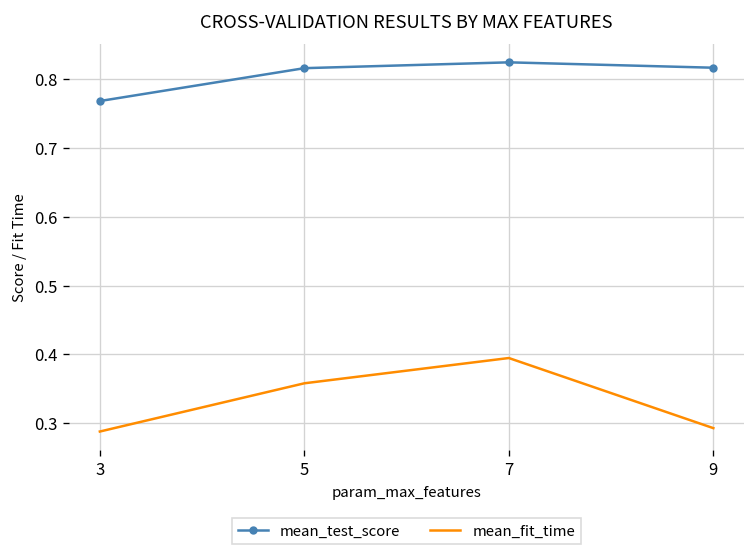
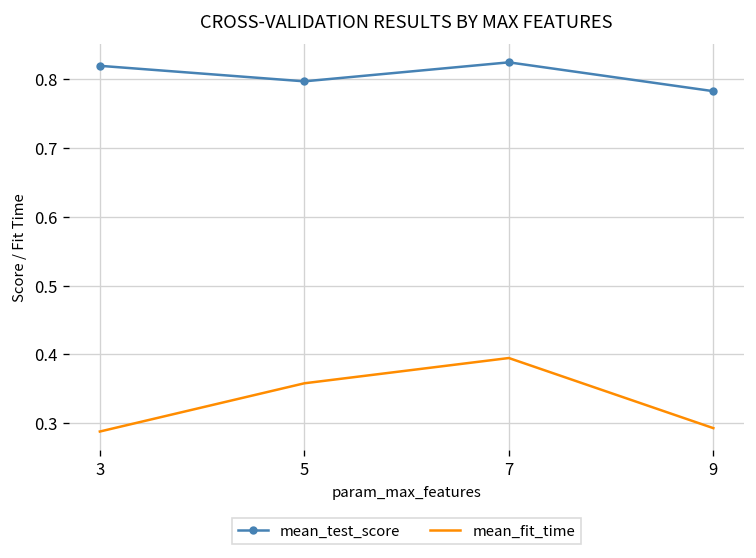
mean_test_score, 3: 0.77 -> 0.82
mean_test_score, 5: 0.82 -> 0.80
mean_test_score, 9: 0.82 -> 0.78
